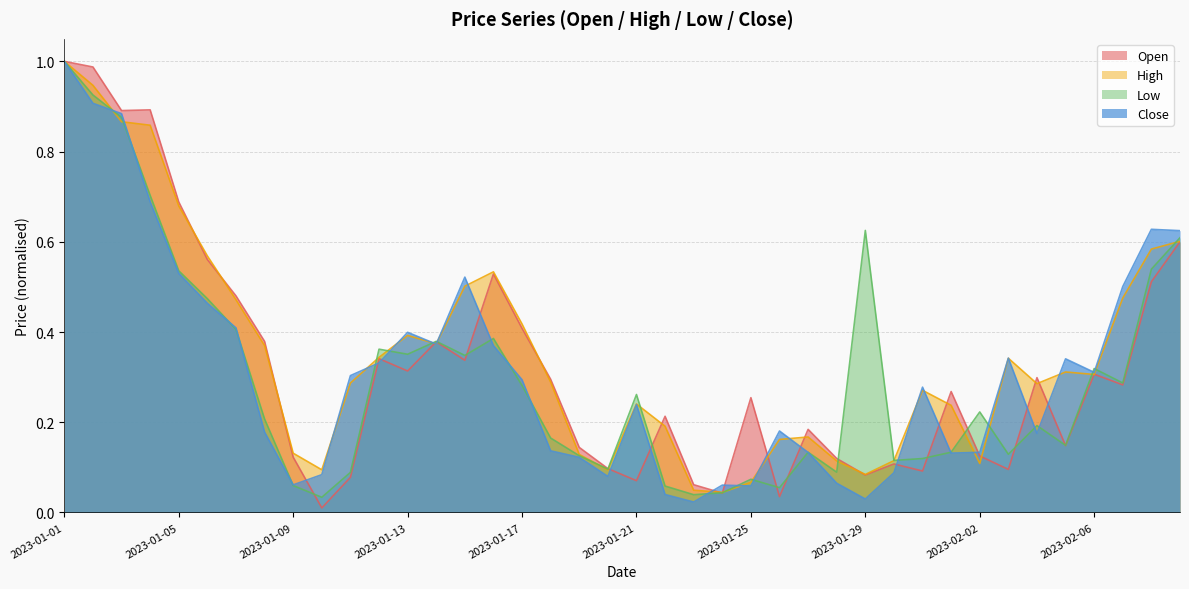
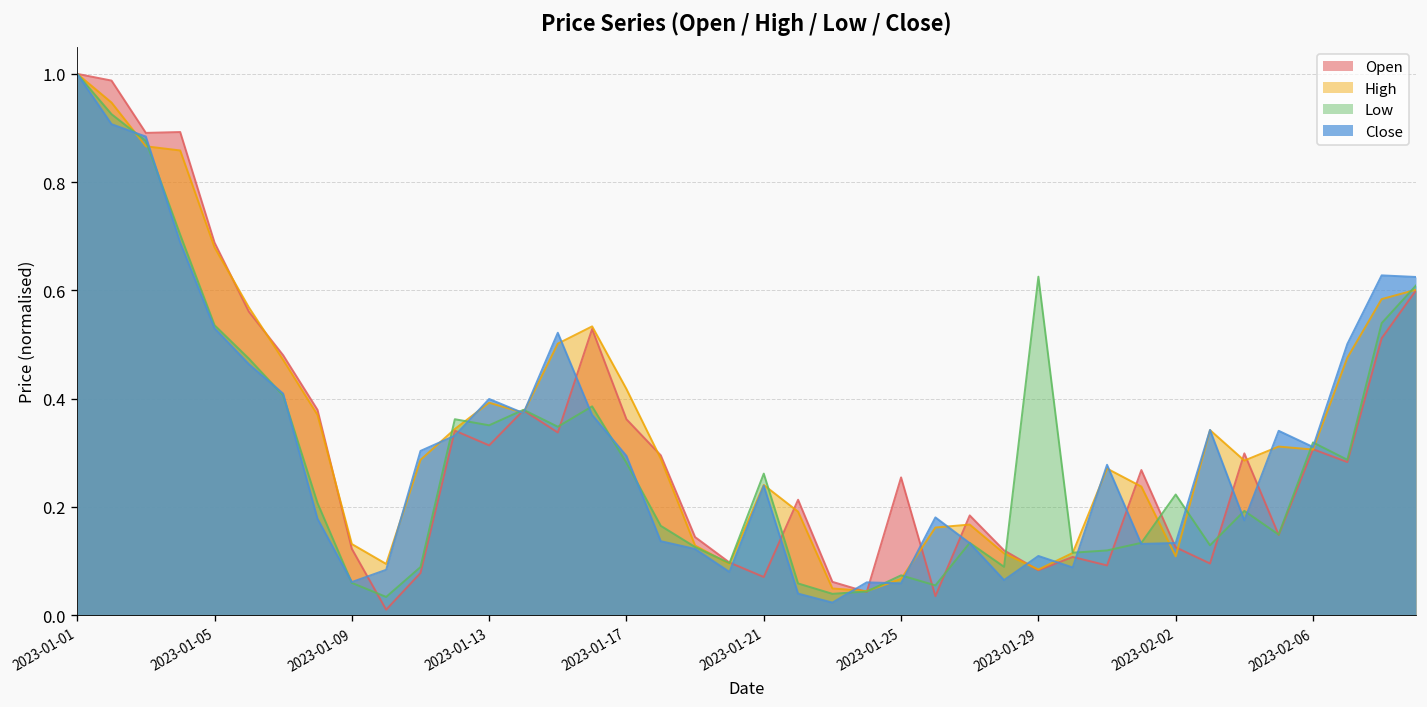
Open, 2023-01-17: 0.41 -> 0.36
Close, 2023-01-29: 0.03 -> 0.11
